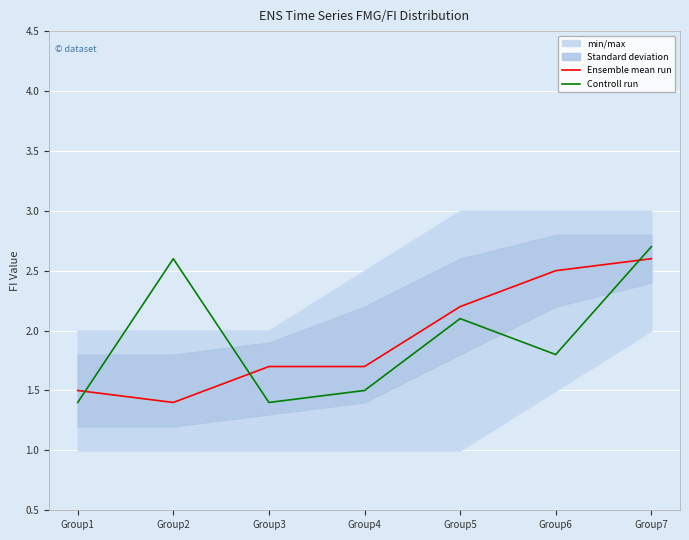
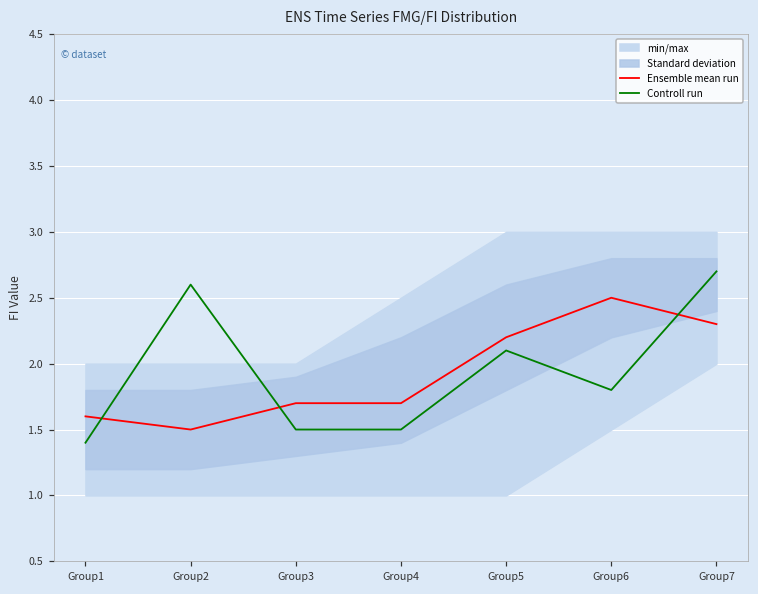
Ensemble mean run, Group1: 1.5 -> 1.6
Ensemble mean run, Group2: 1.4 -> 1.5
Controll run, Group3: 1.4 -> 1.5
Ensemble mean run, Group7: 2.6 -> 2.3
